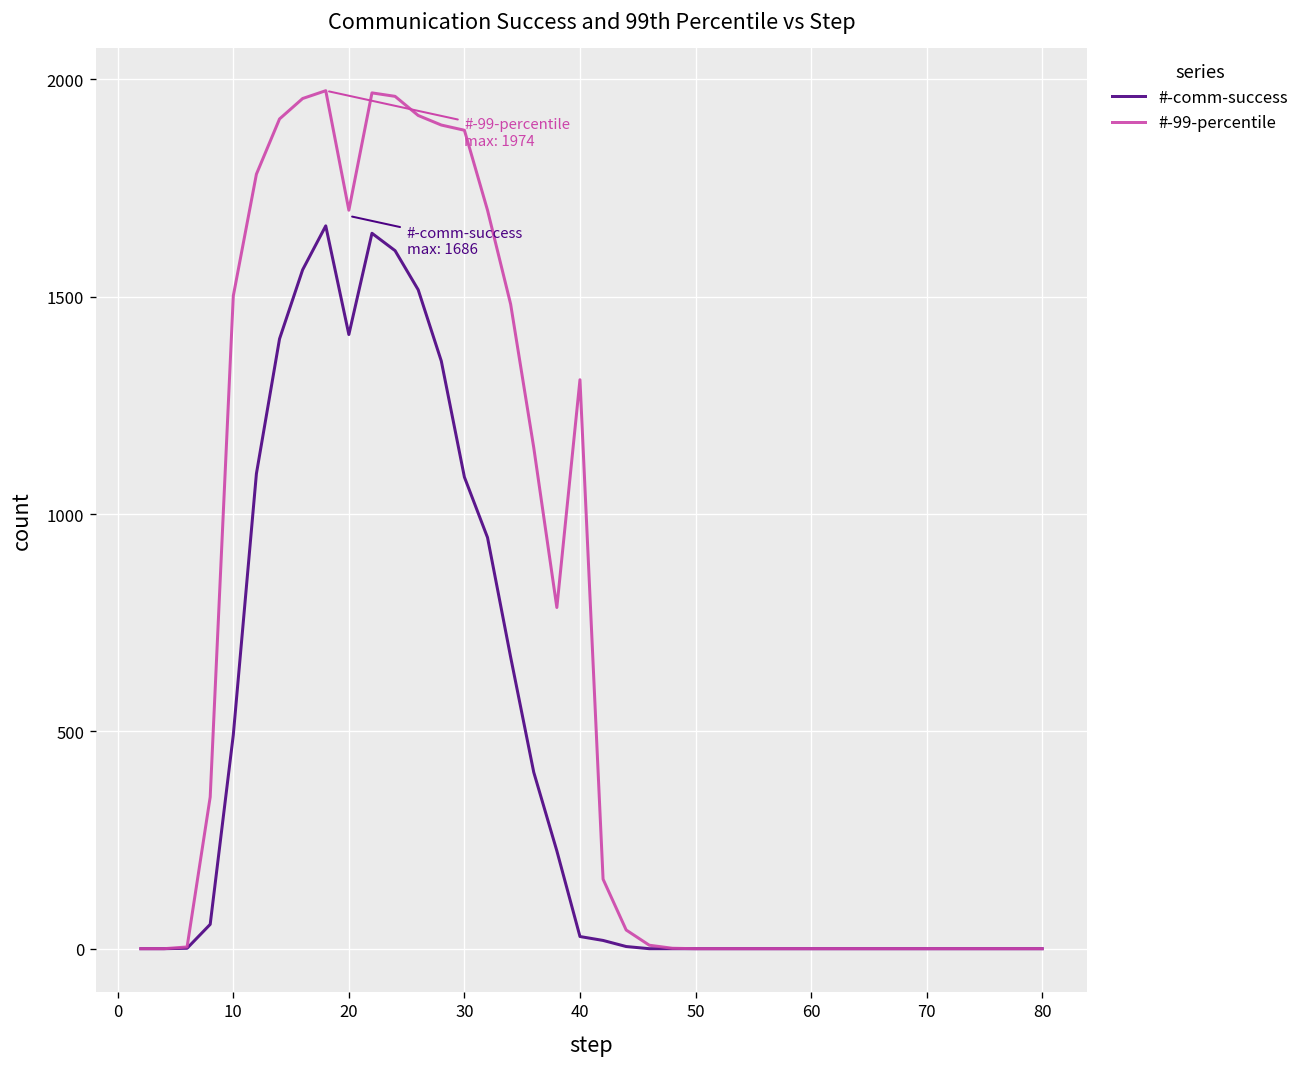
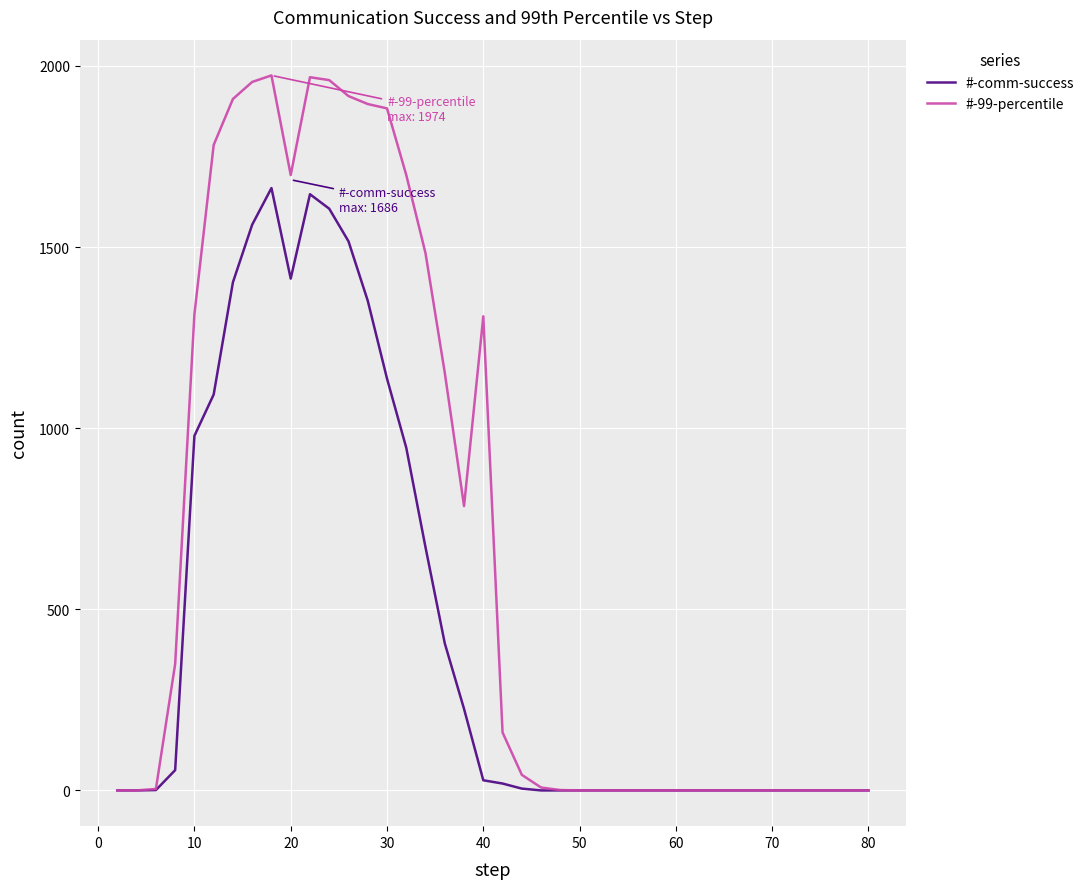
#-comm-success, 10: 490 -> 980
#-99-percentile, 10: 1500 -> 1320
#-comm-success, 30: 1090 -> 1140
